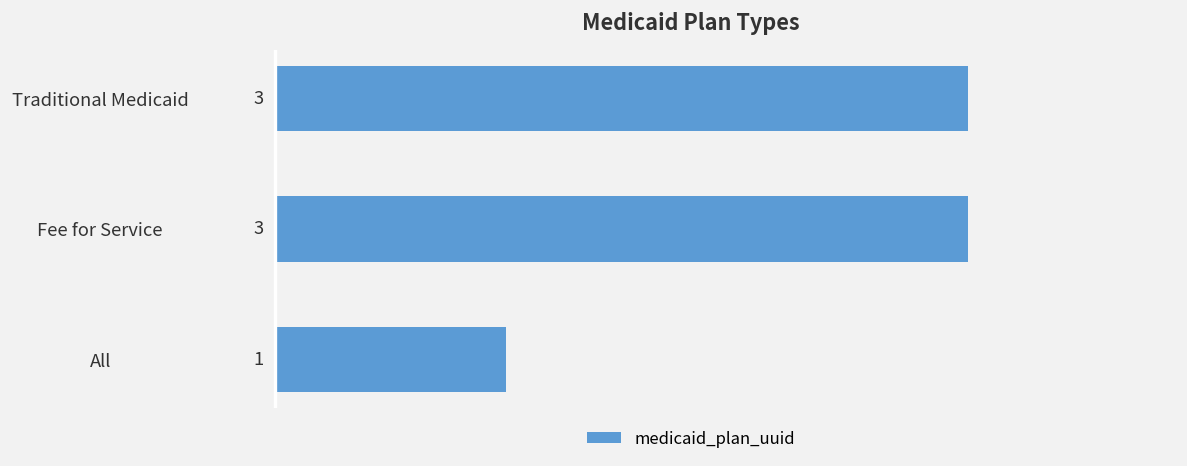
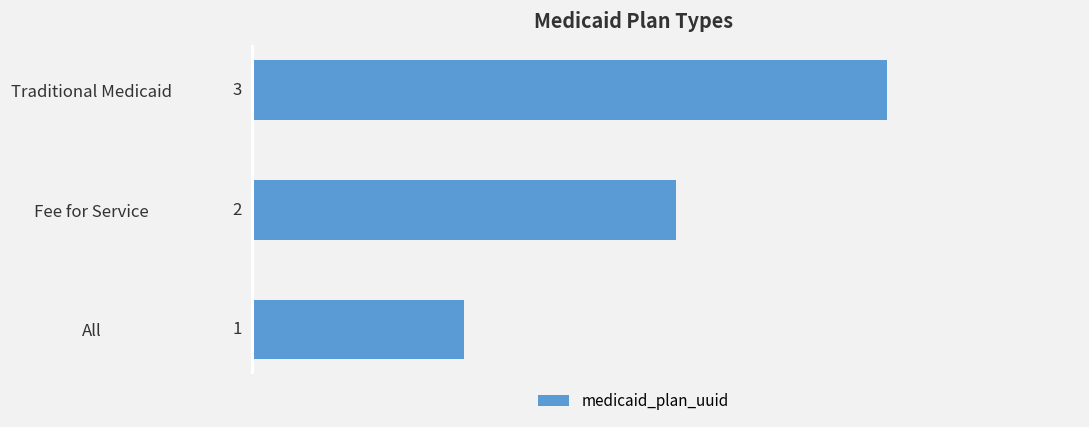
Fee for Service: 3 -> 2
